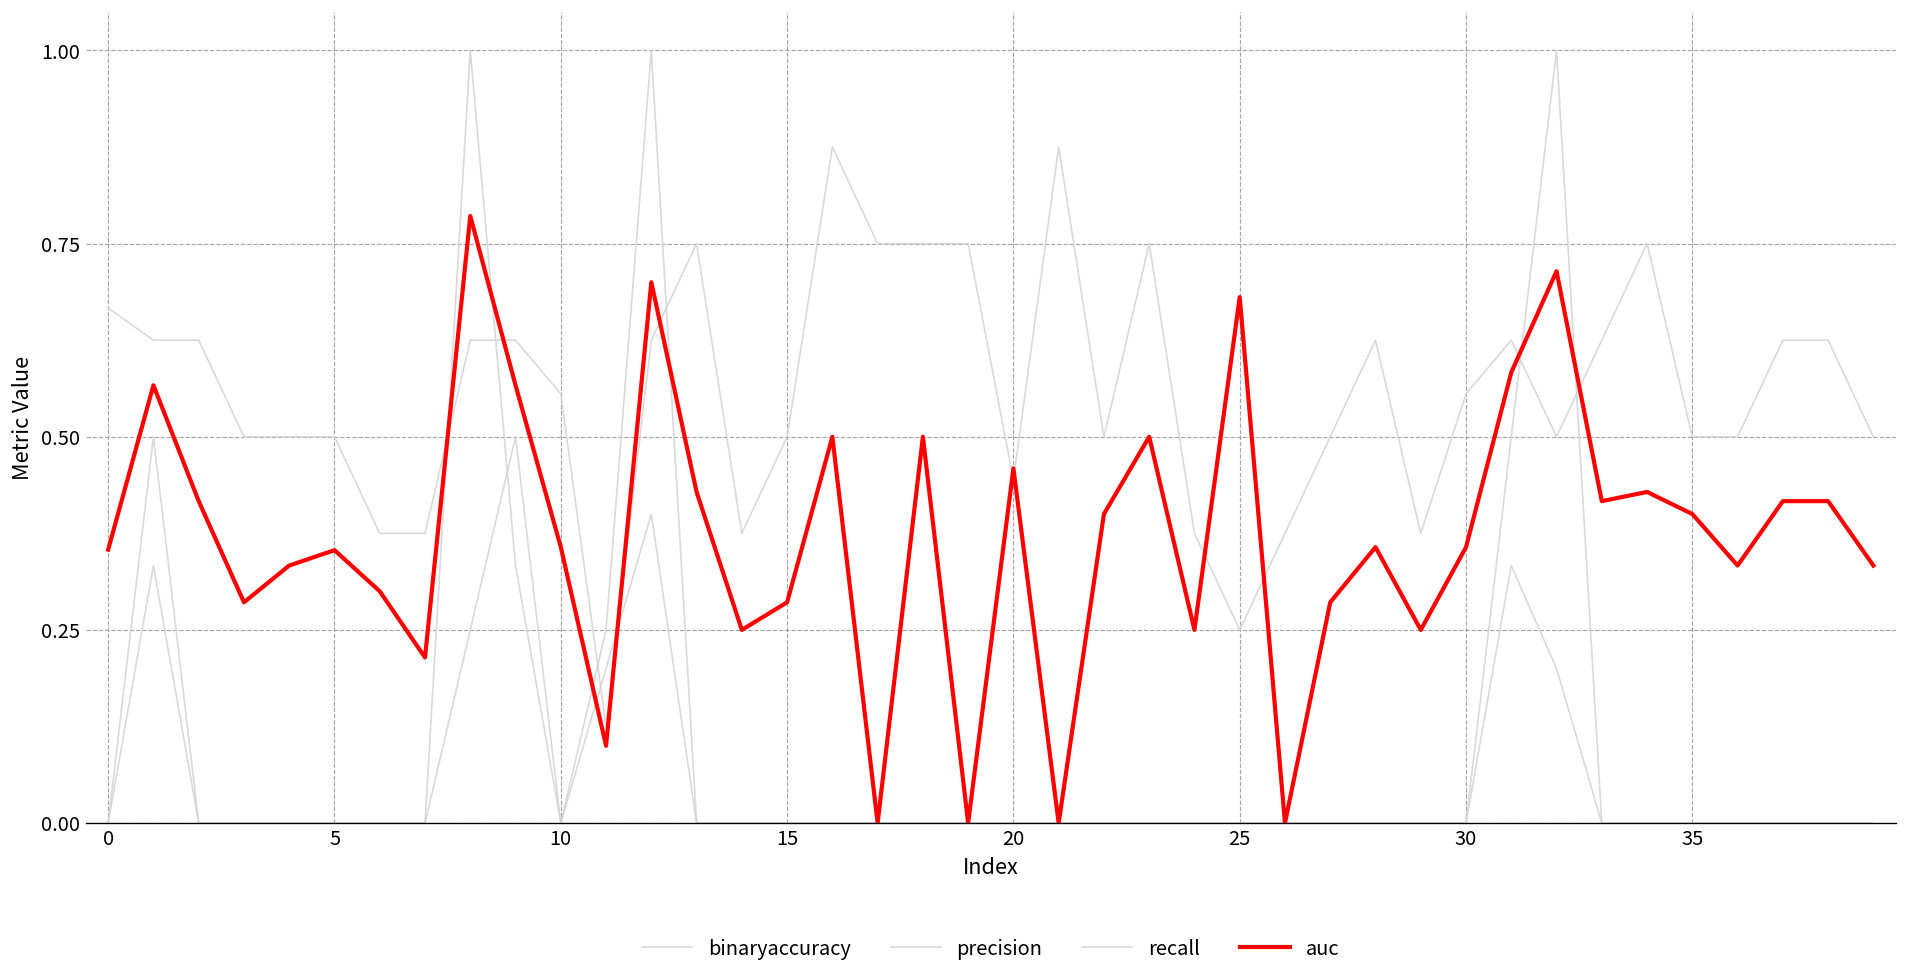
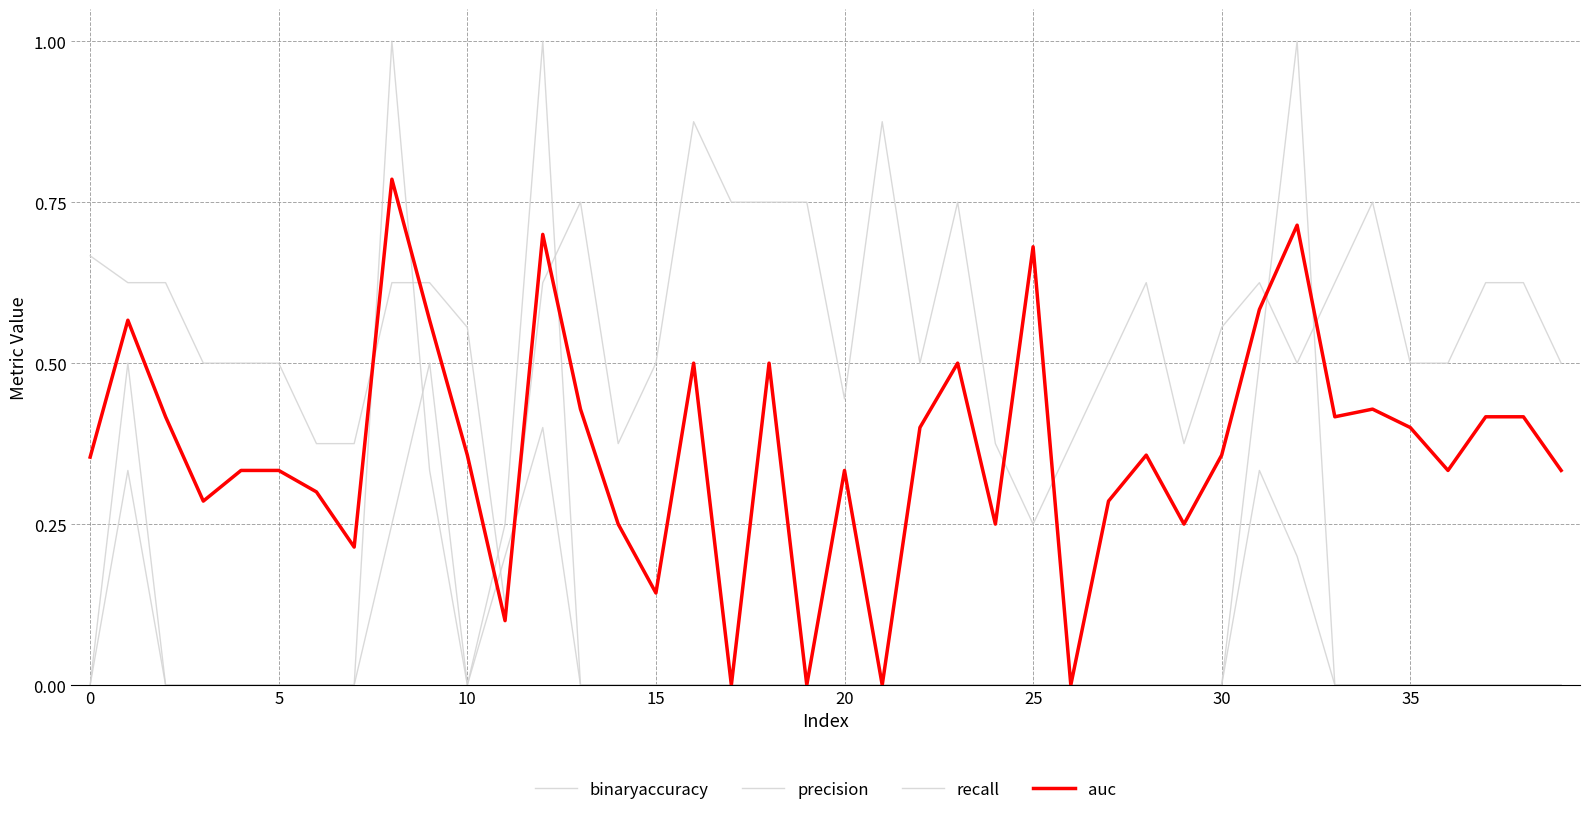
auc, 5: 0.35 -> 0.33
auc, 15: 0.29 -> 0.14
auc, 20: 0.46 -> 0.33
